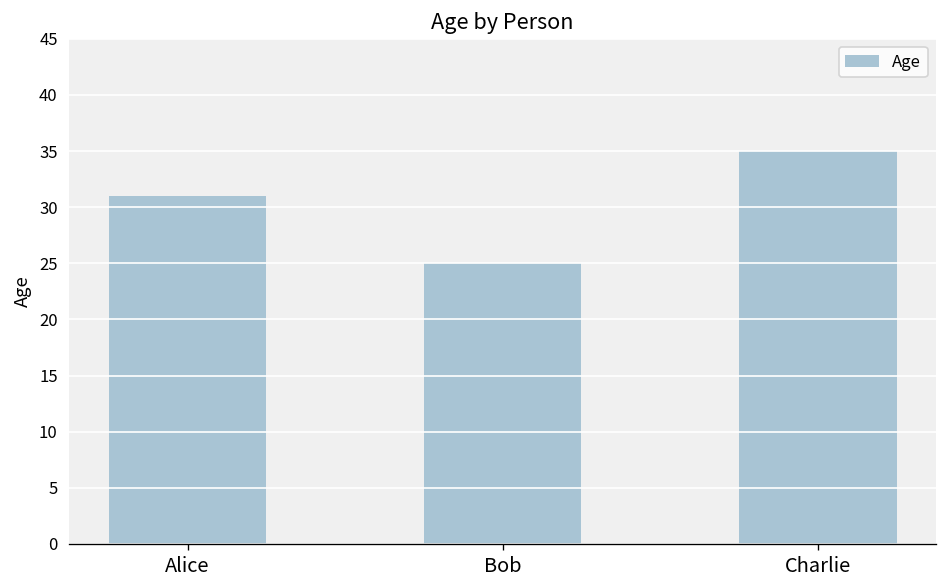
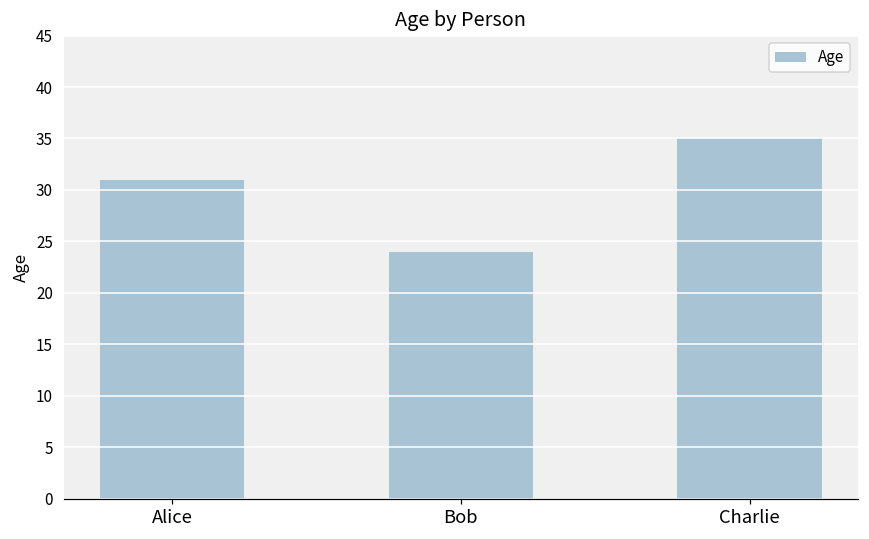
Bob: 25 -> 24
